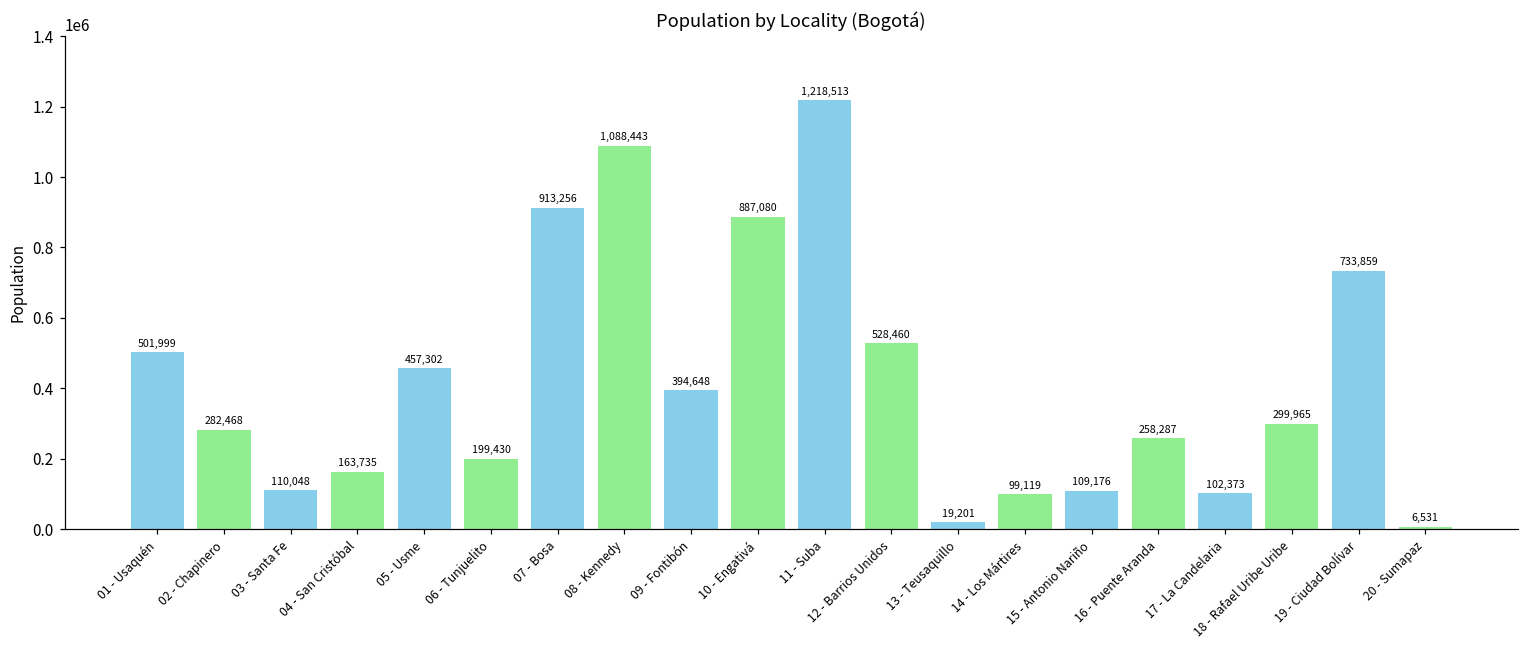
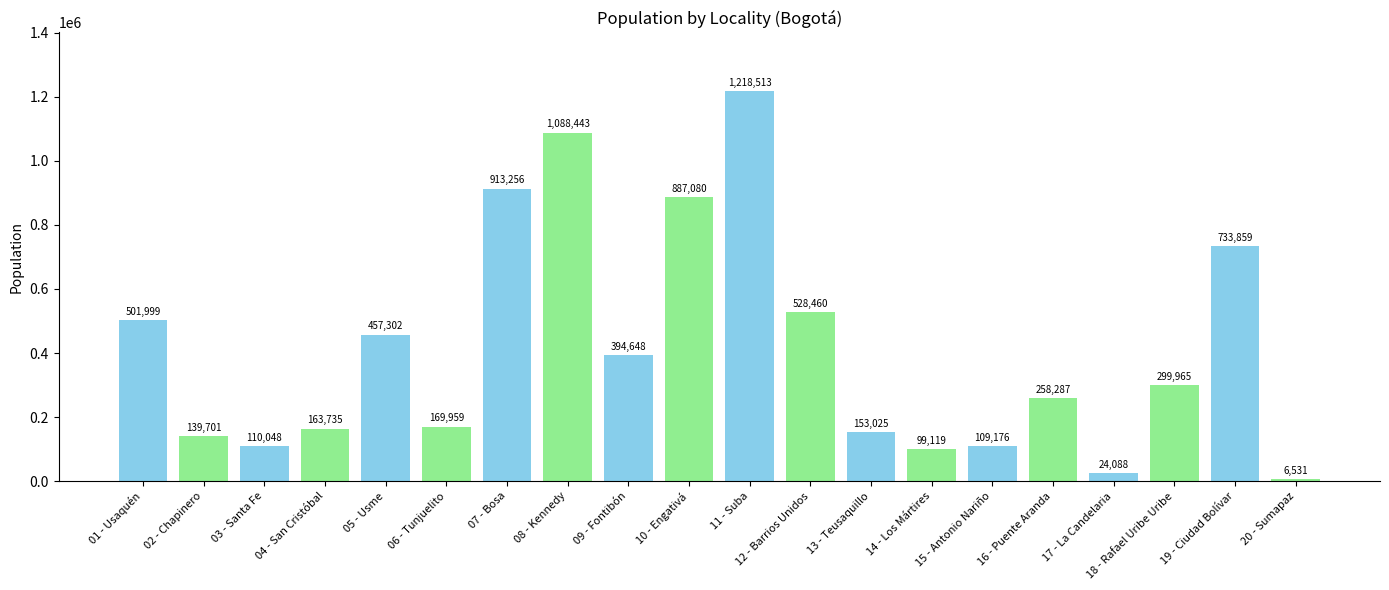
02 - Chapinero: 282,468 -> 139,701
06 - Tunjuelito: 199,430 -> 169,959
13 - Teusaquillo: 19,201 -> 153,025
17 - La Candelaria: 102,373 -> 24,088
